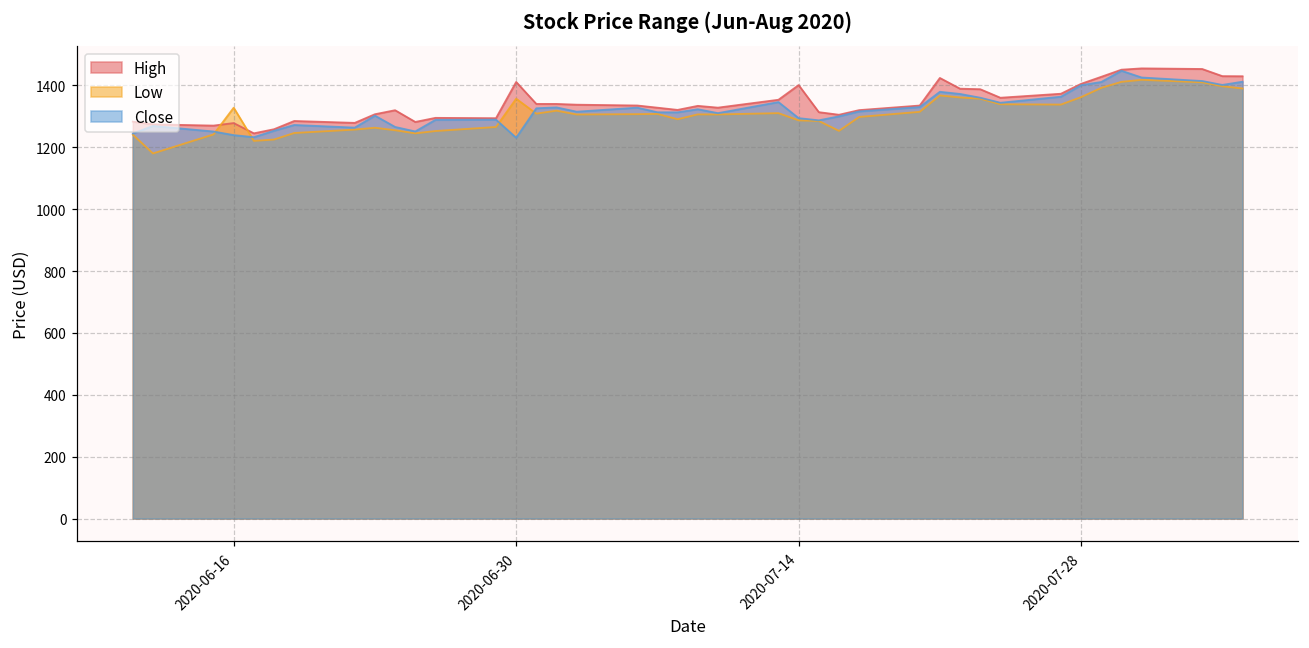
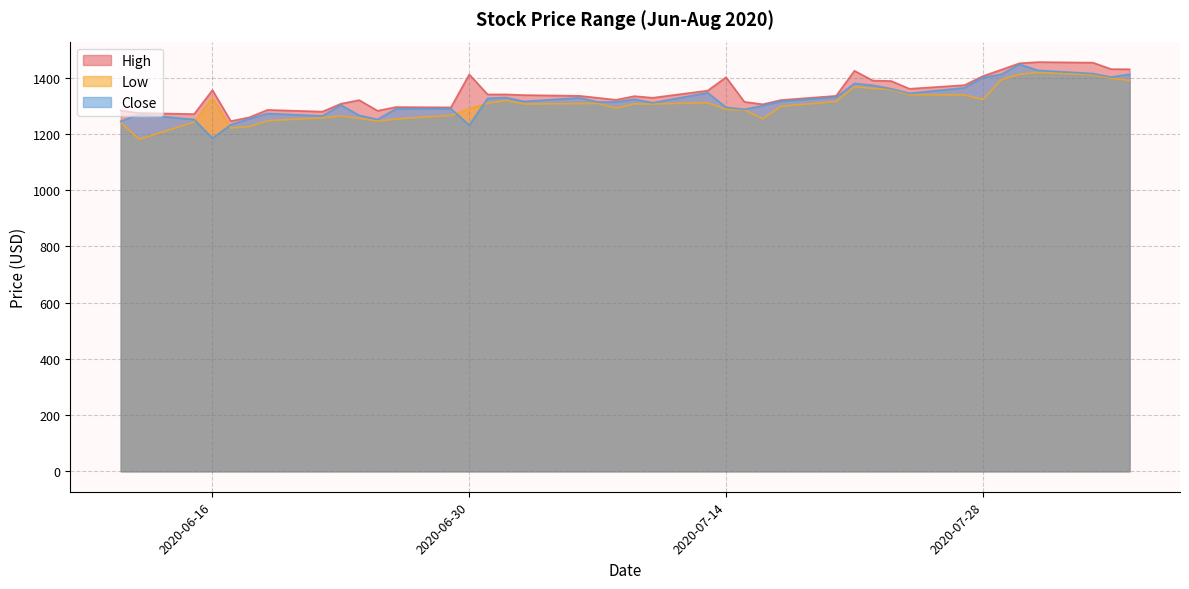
High, 2020-06-16: 1280 -> 1360
Close, 2020-06-16: 1240 -> 1180
Low, 2020-06-30: 1360 -> 1290
Low, 2020-07-28: 1360 -> 1320
